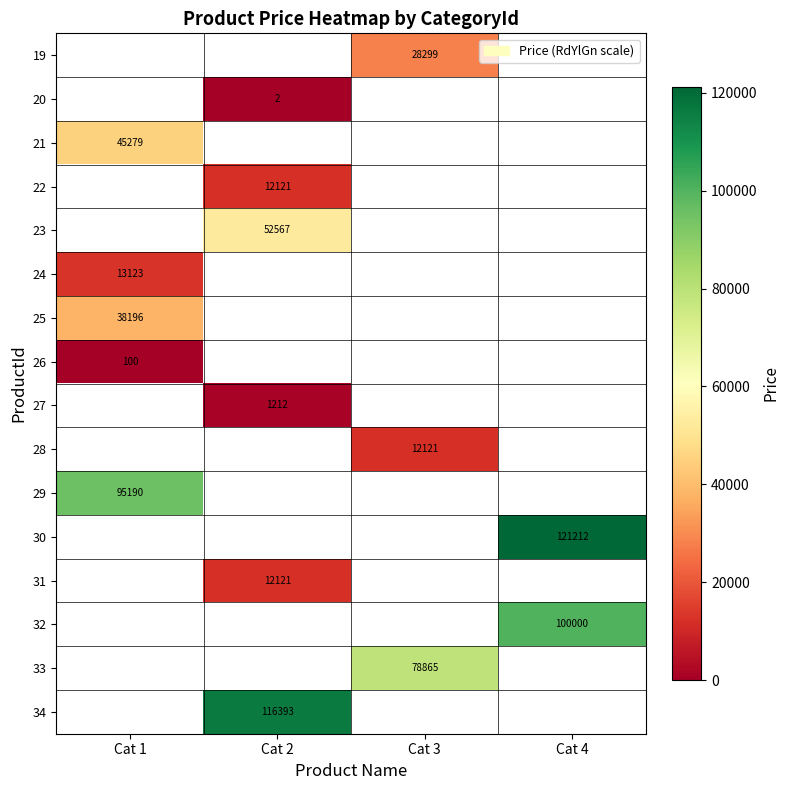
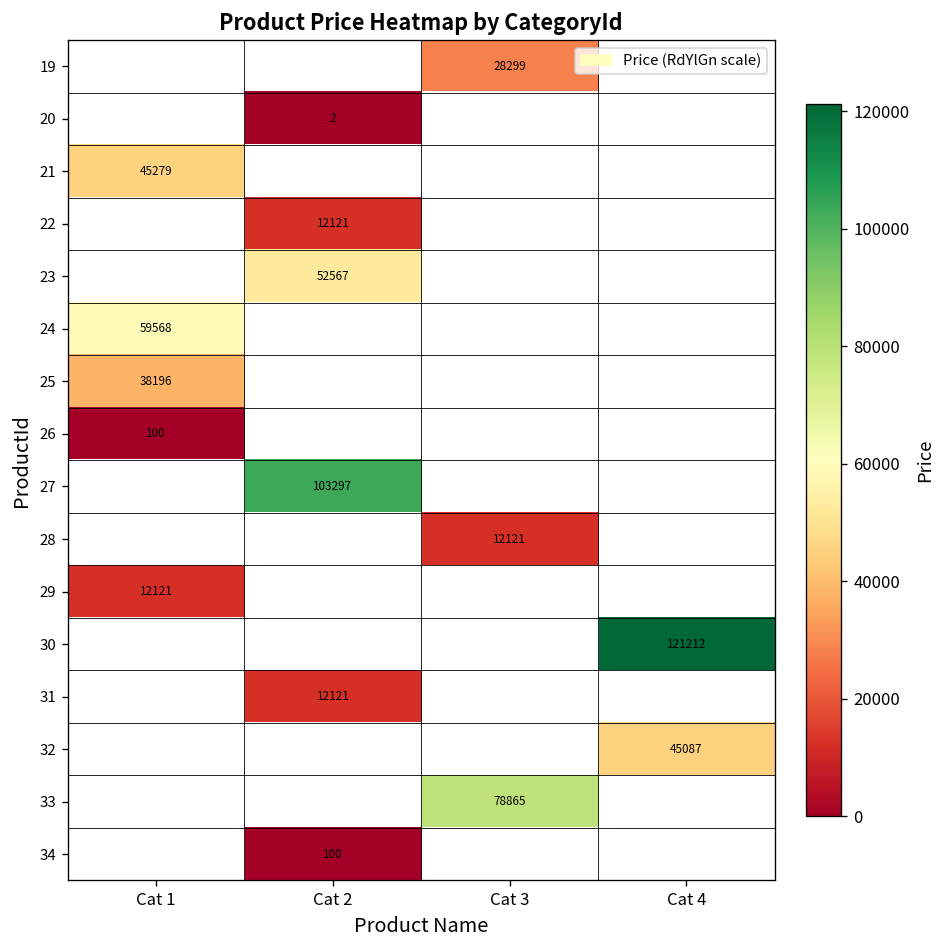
24, Cat 1: 13123 -> 59568
27, Cat 2: 1212 -> 103297
29, Cat 1: 95190 -> 12121
32, Cat 4: 100000 -> 45087
34, Cat 2: 116393 -> 100
